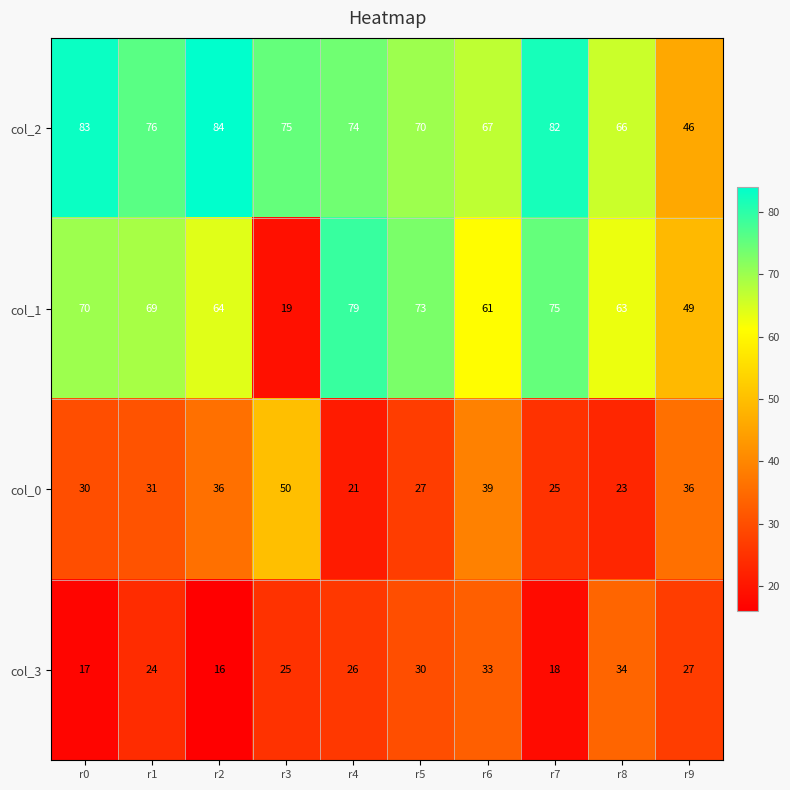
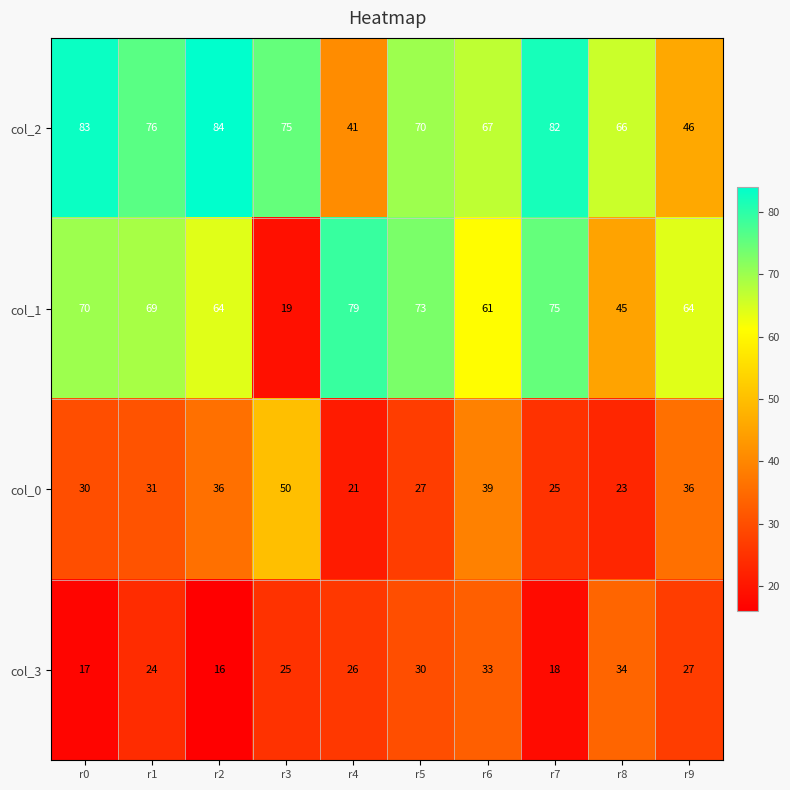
col_2, r4: 74 -> 41
col_1, r8: 63 -> 45
col_1, r9: 49 -> 64
